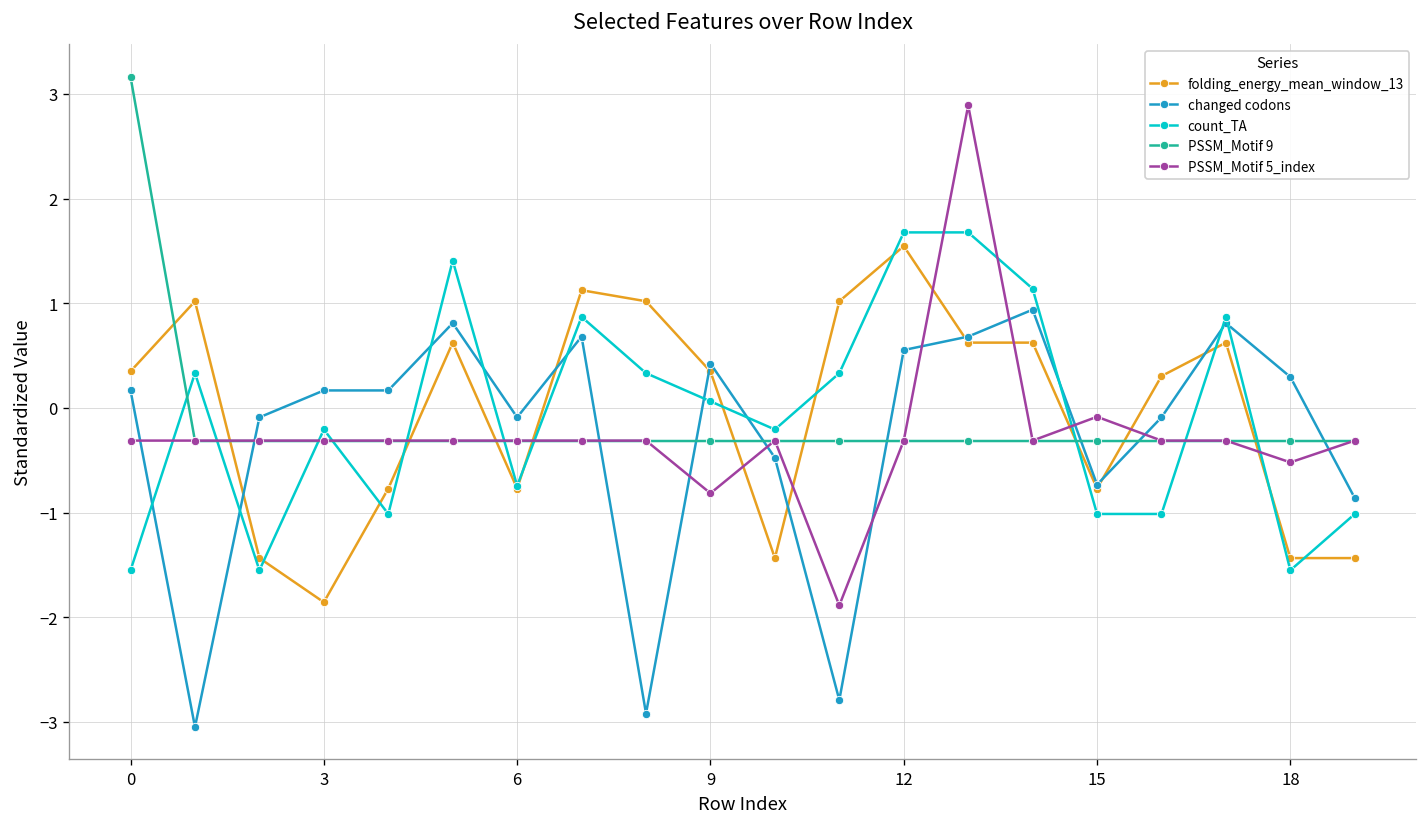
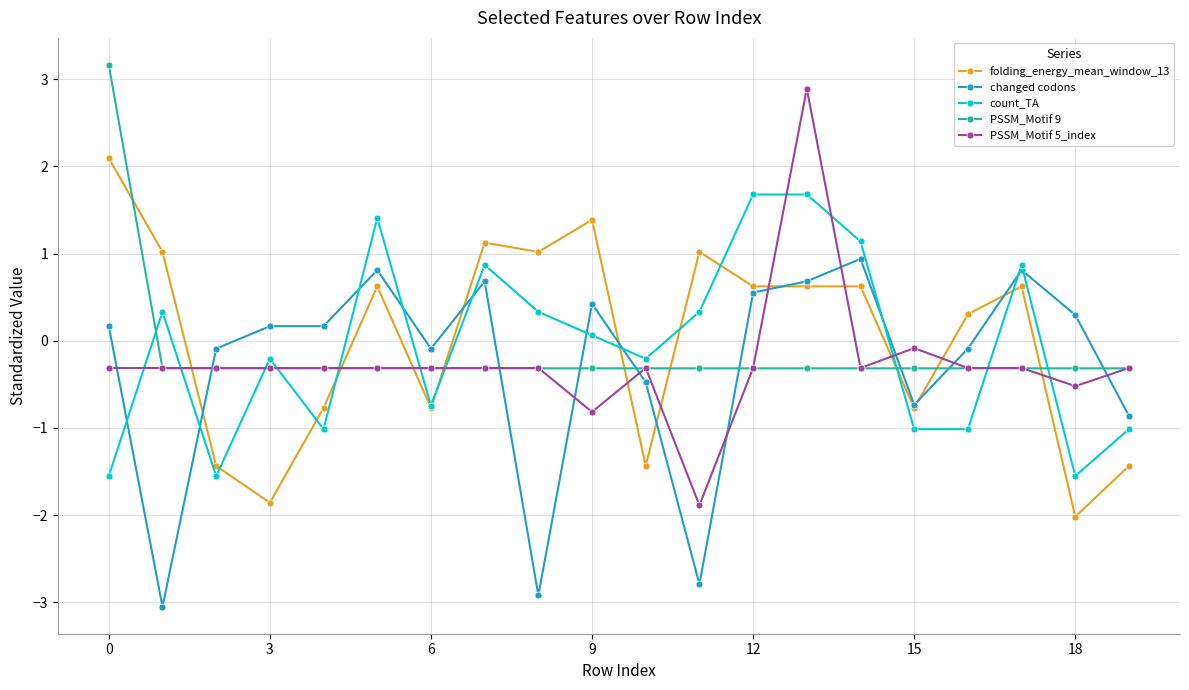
folding_energy_mean_window_13, 0: 0.3 -> 2.1
folding_energy_mean_window_13, 9: 0.3 -> 1.4
folding_energy_mean_window_13, 12: 1.5 -> 0.6
folding_energy_mean_window_13, 18: -1.4 -> -2.0
